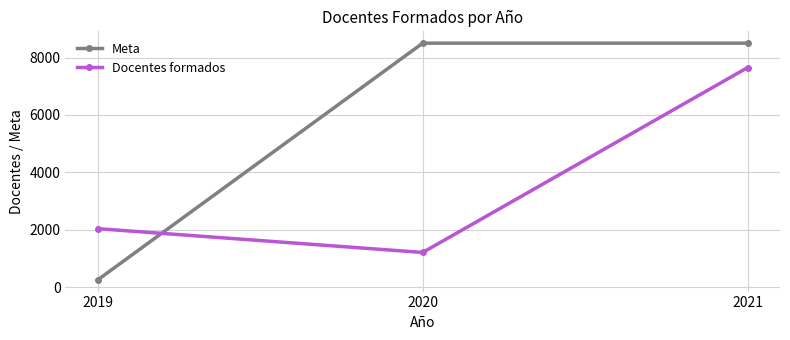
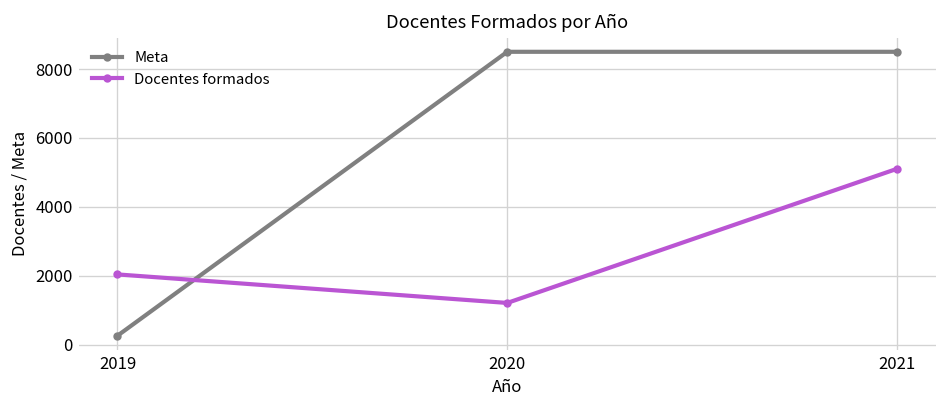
Docentes formados, 2021: 7600 -> 5100
